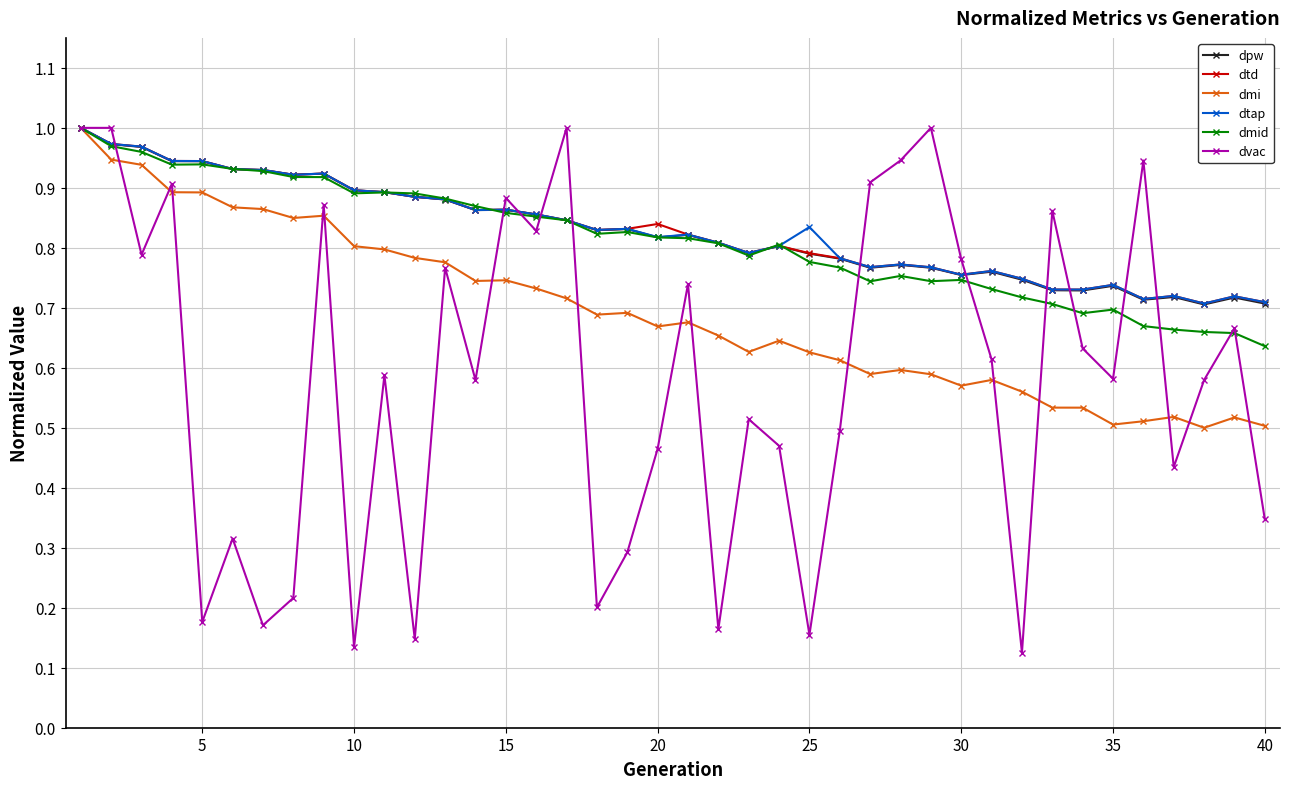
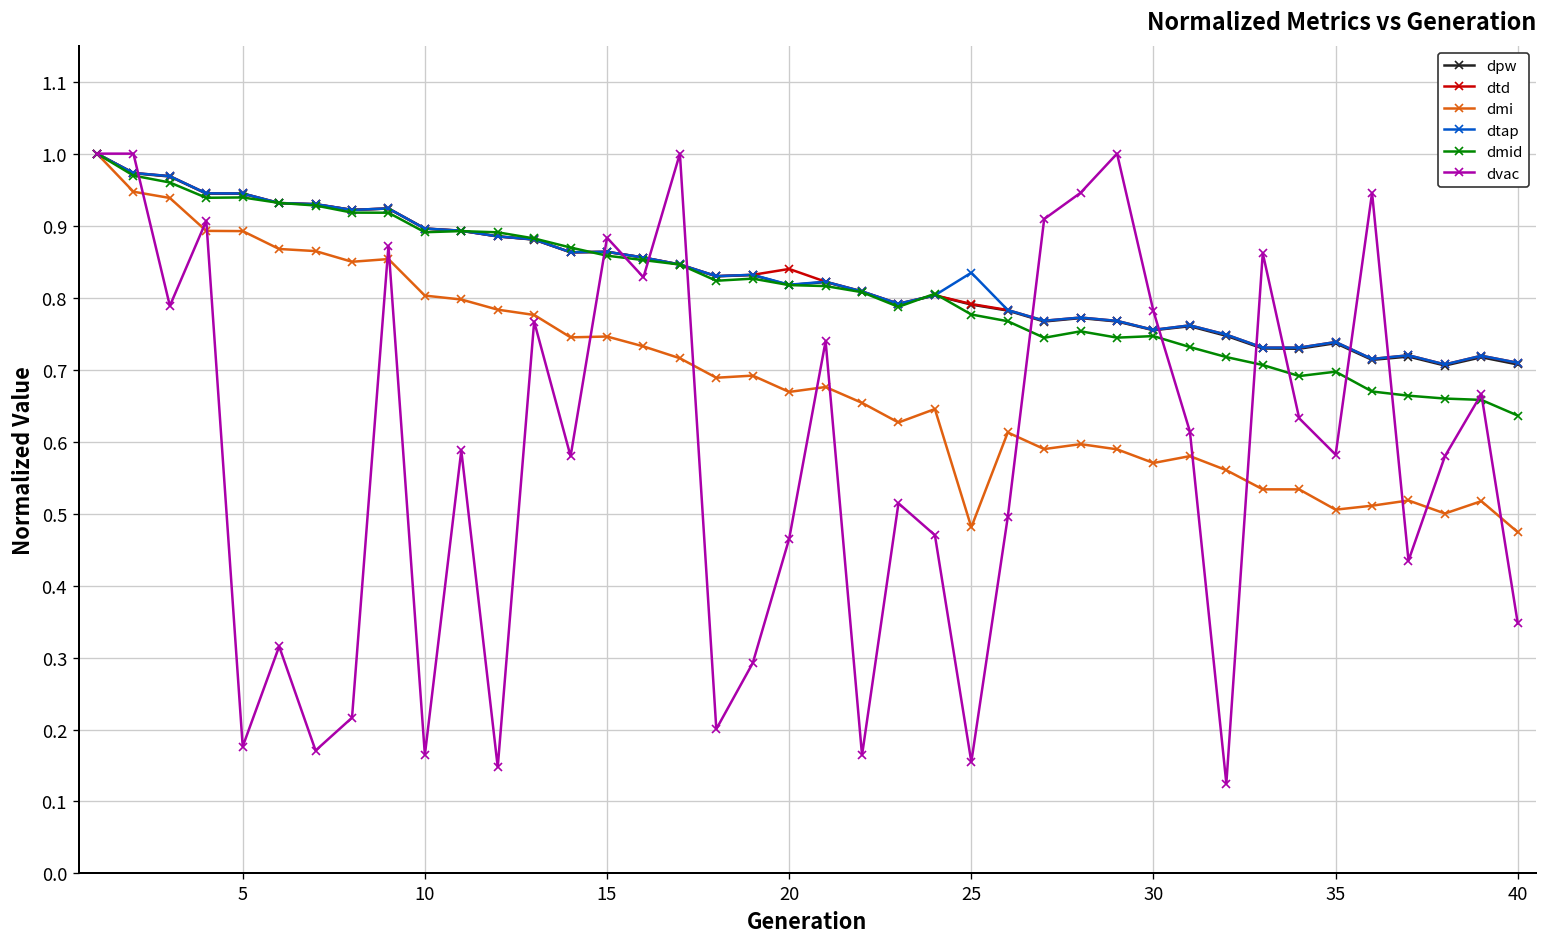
dvac, 10: 0.13 -> 0.16
dmi, 25: 0.63 -> 0.48
dmi, 40: 0.50 -> 0.47
